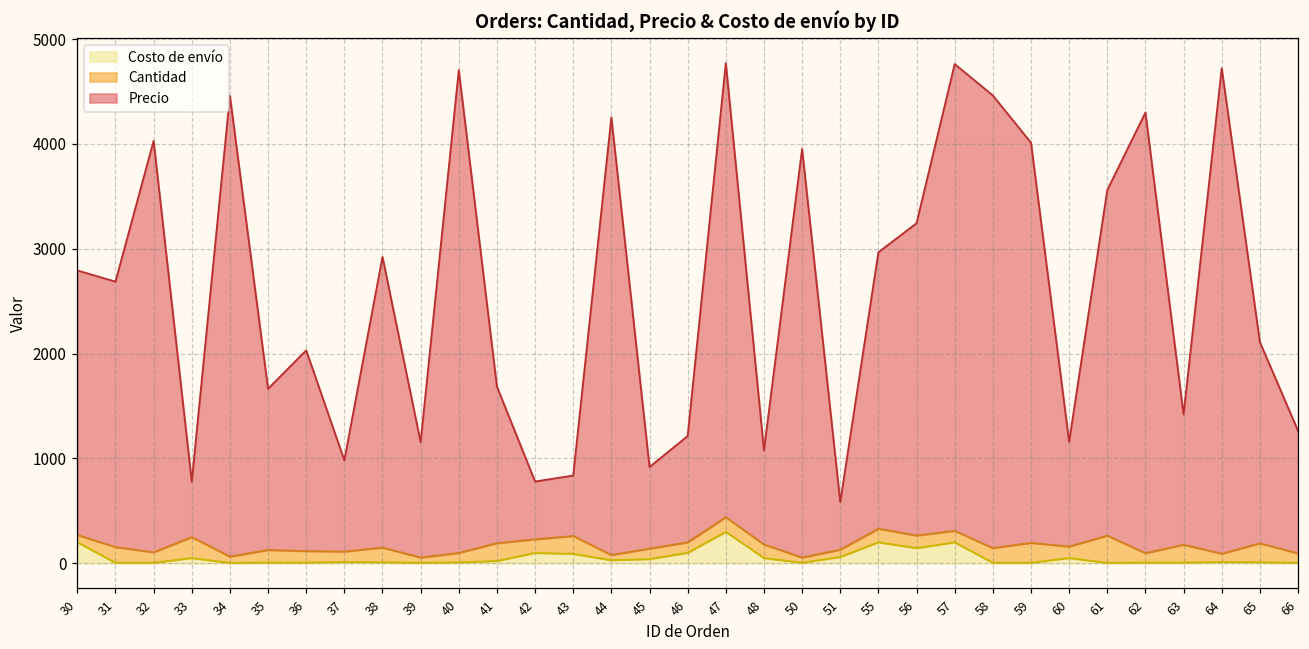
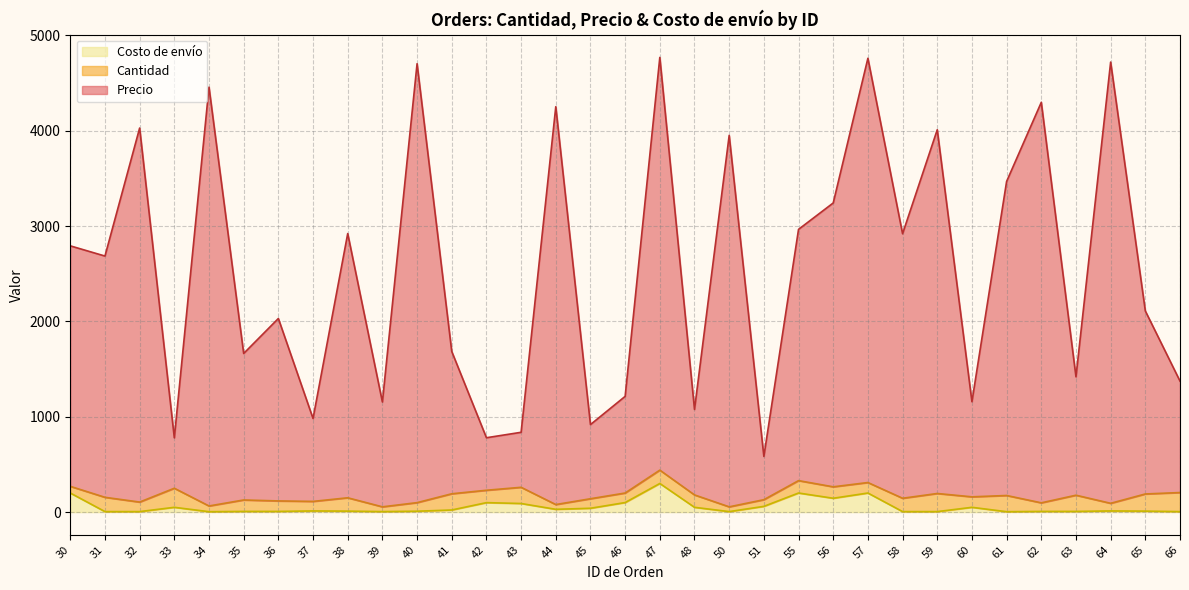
Precio, 58: 4300 -> 2800
Cantidad, 61: 300 -> 200
Cantidad, 66: 100 -> 200
